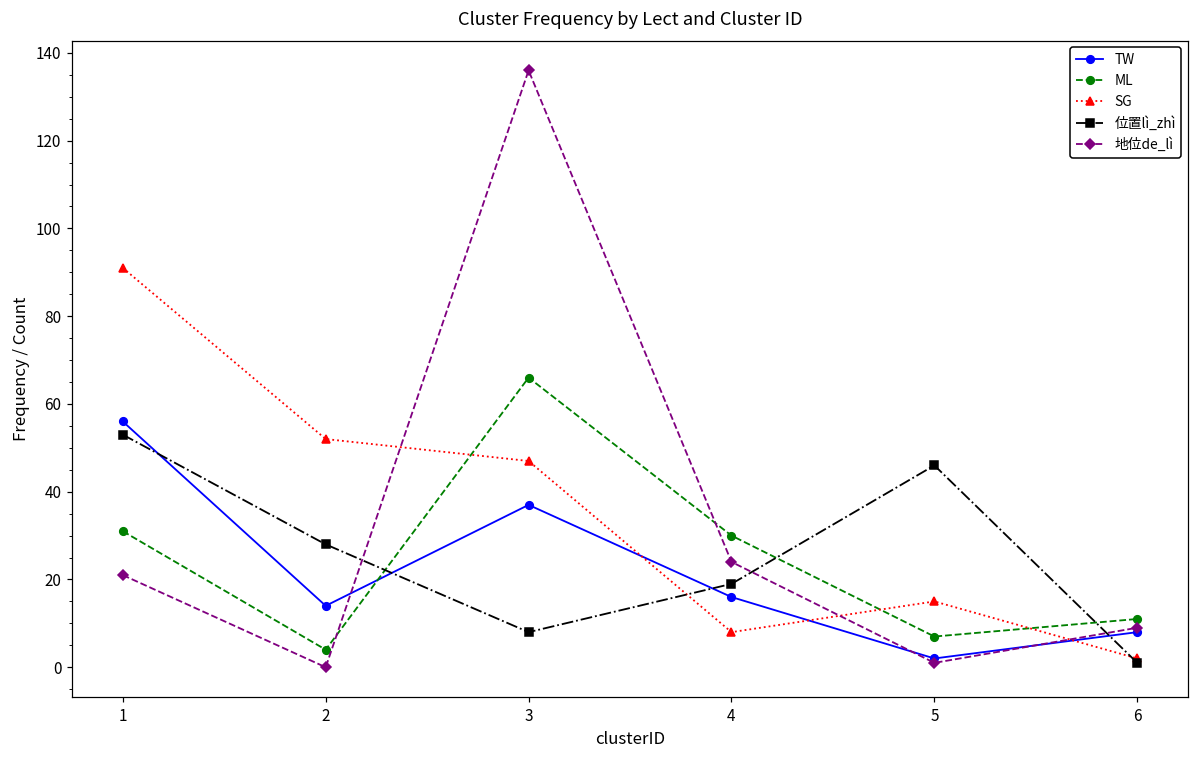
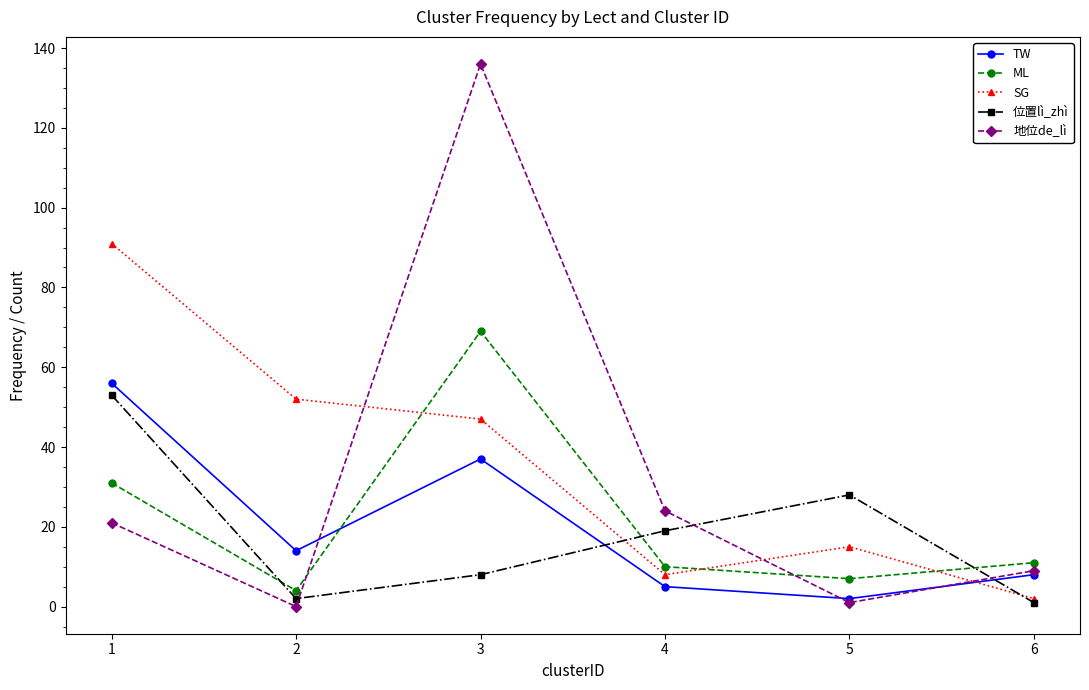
位置lì_zhì, 2: 28 -> 2
ML, 3: 66 -> 69
TW, 4: 16 -> 5
ML, 4: 30 -> 10
位置lì_zhì, 5: 46 -> 28
